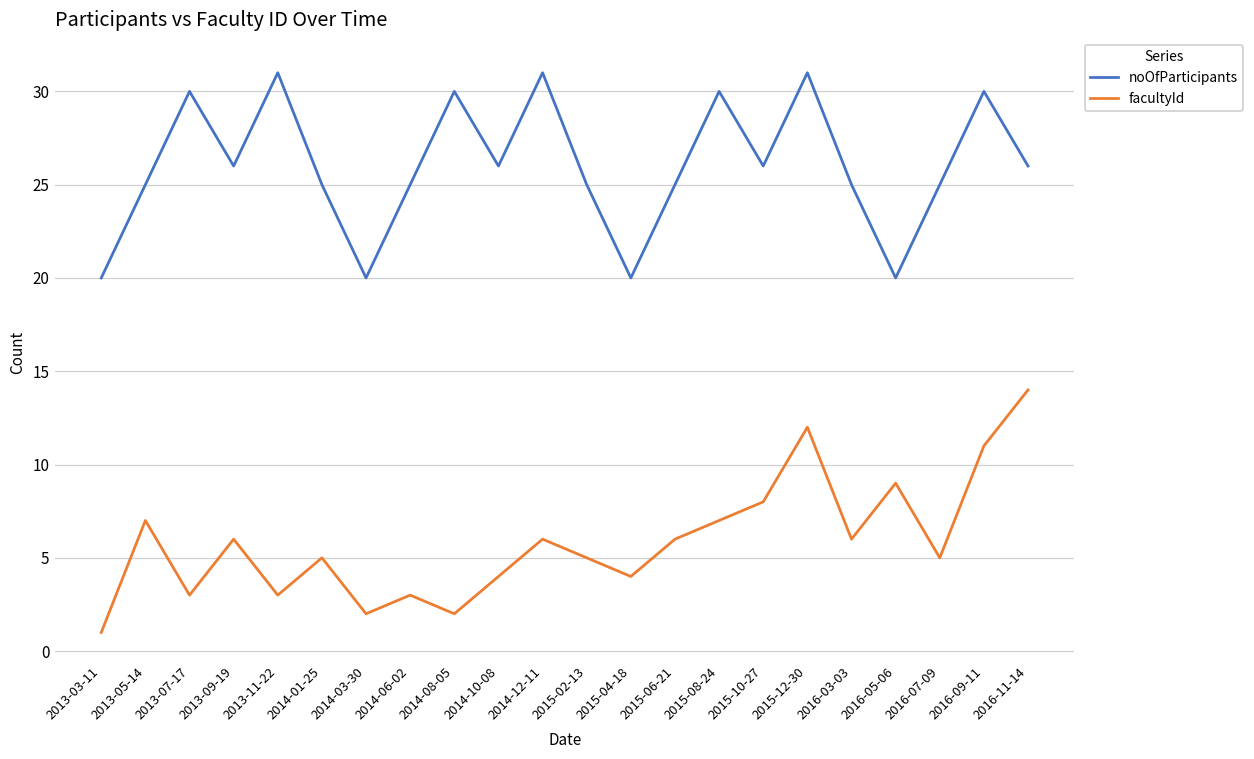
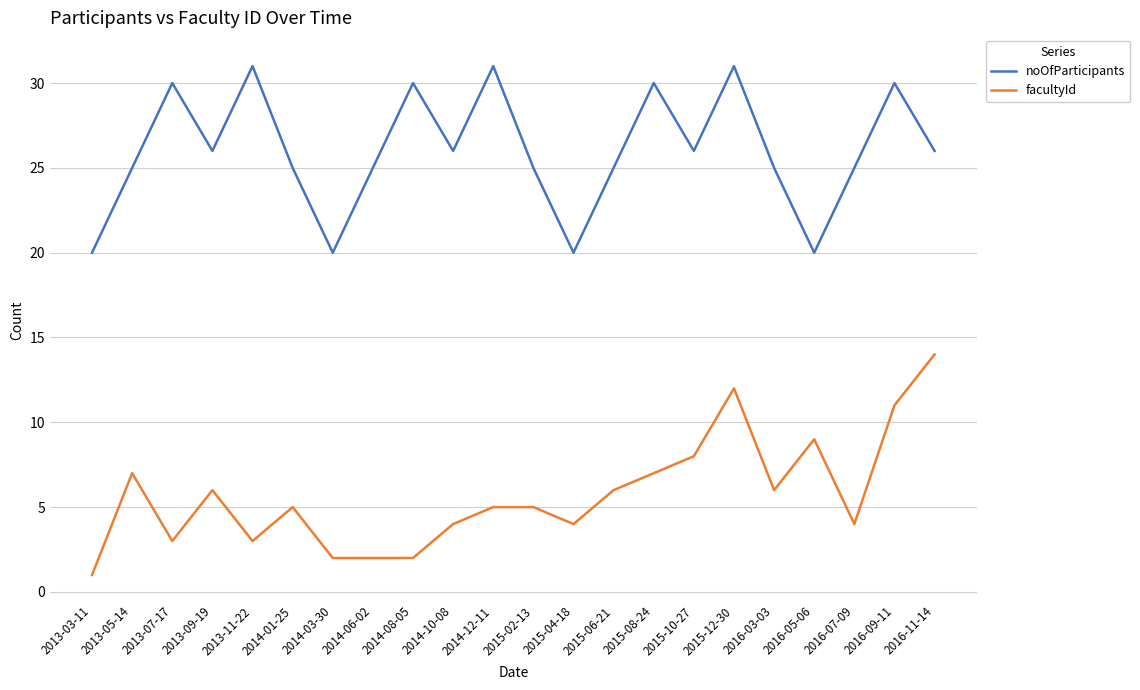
facultyId, 2014-06-02: 3 -> 2
facultyId, 2014-12-11: 6 -> 5
facultyId, 2016-07-09: 5 -> 4
